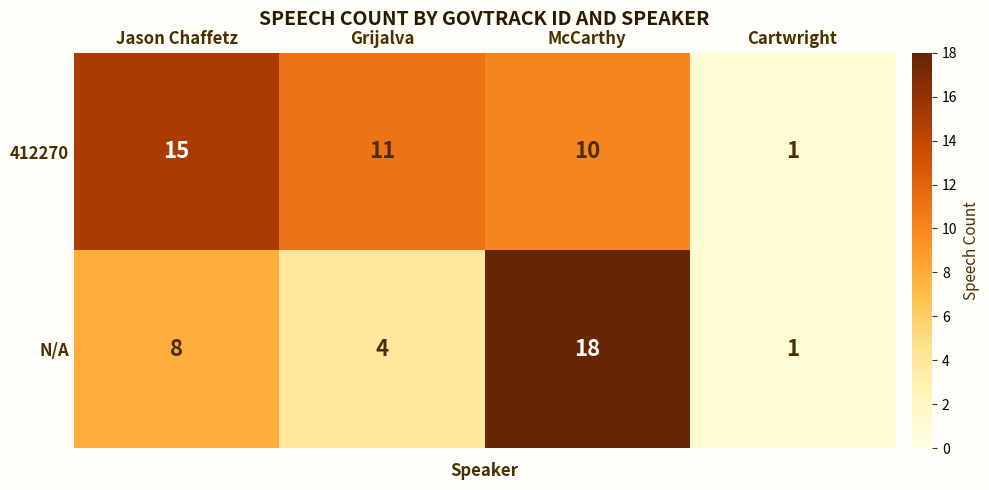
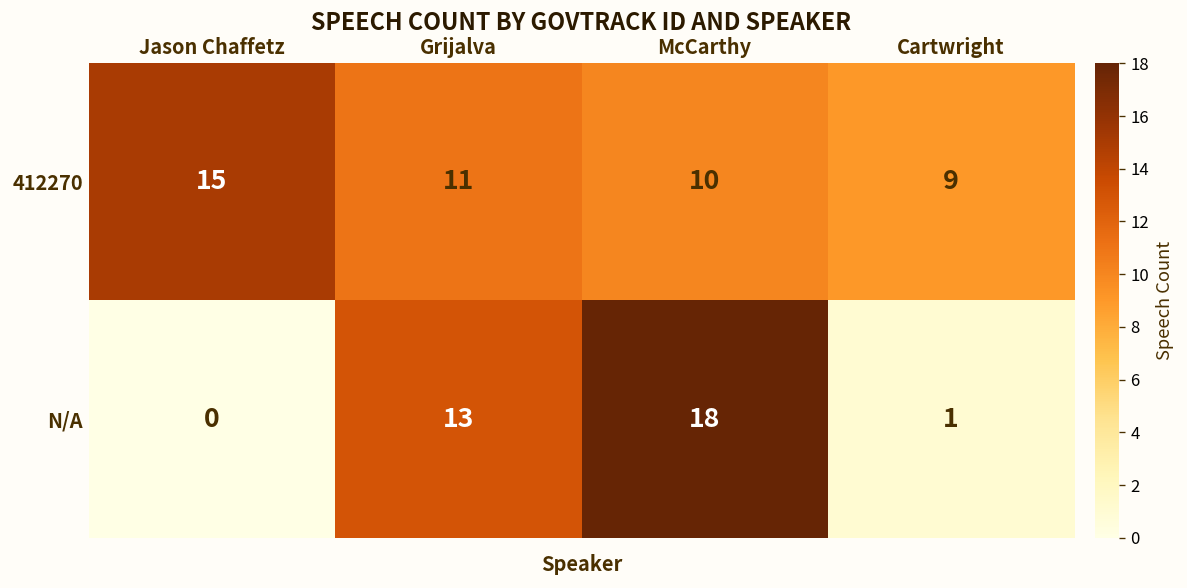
412270, Cartwright: 1 -> 9
N/A, Jason Chaffetz: 8 -> 0
N/A, Grijalva: 4 -> 13
